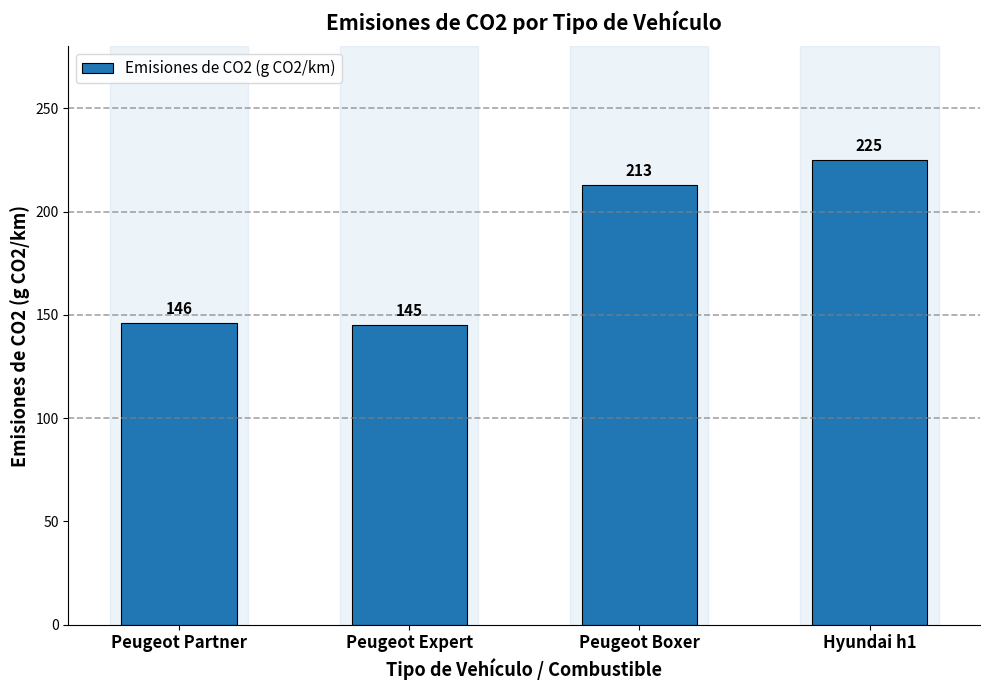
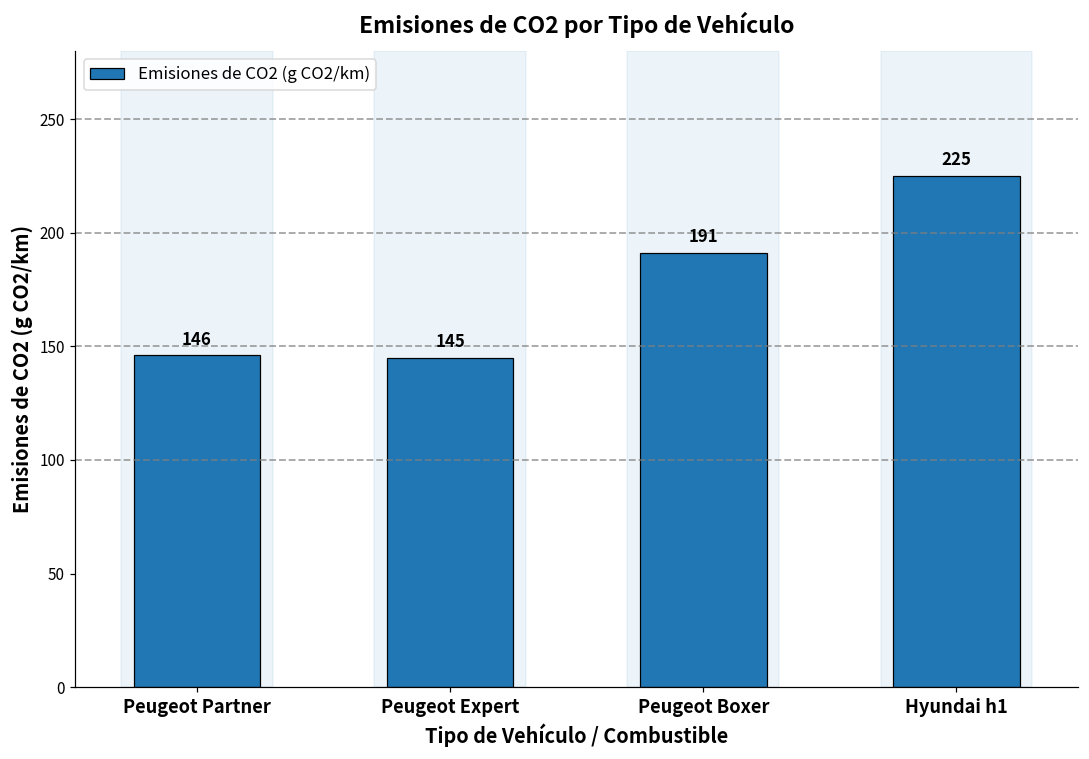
Peugeot Boxer: 213 -> 191
